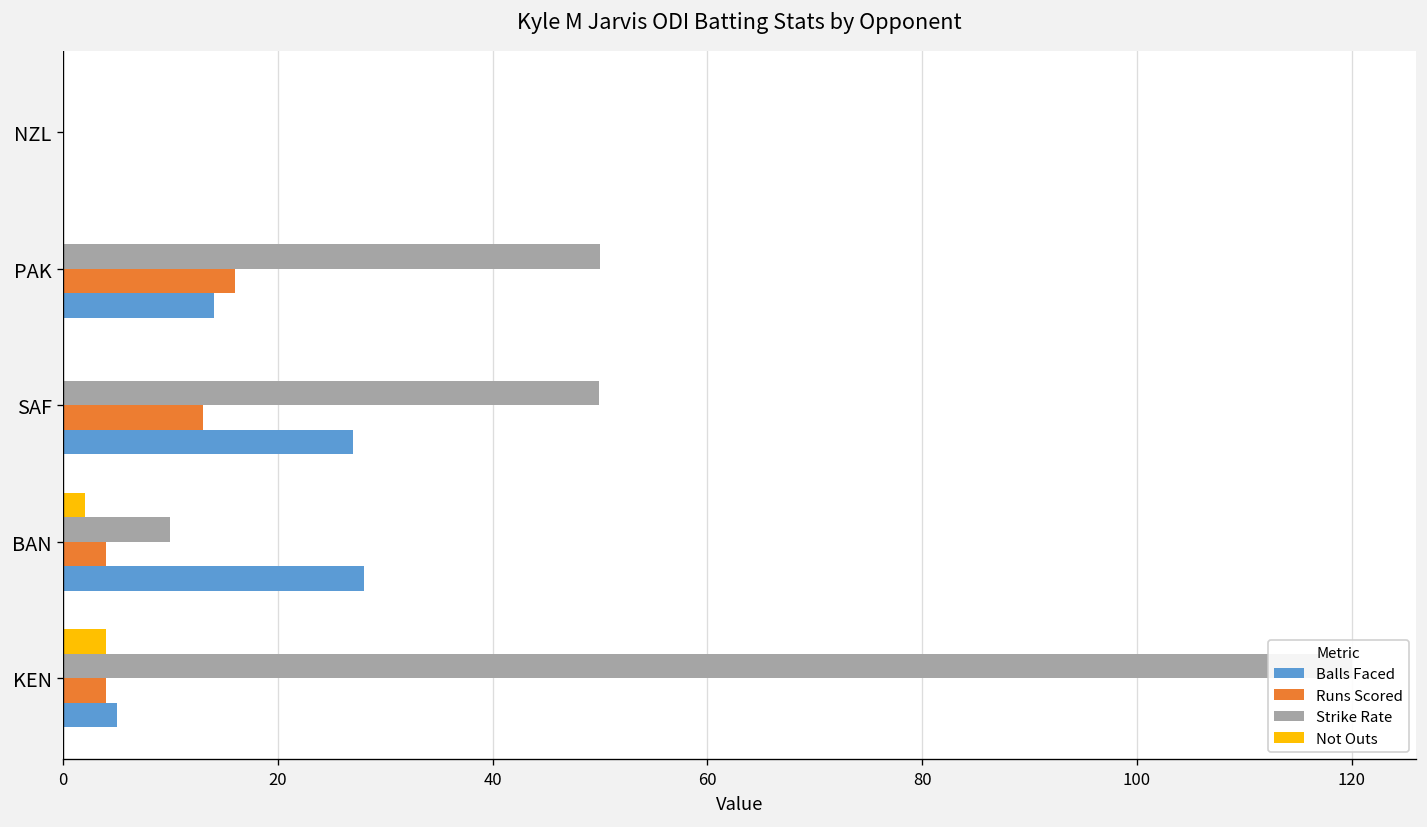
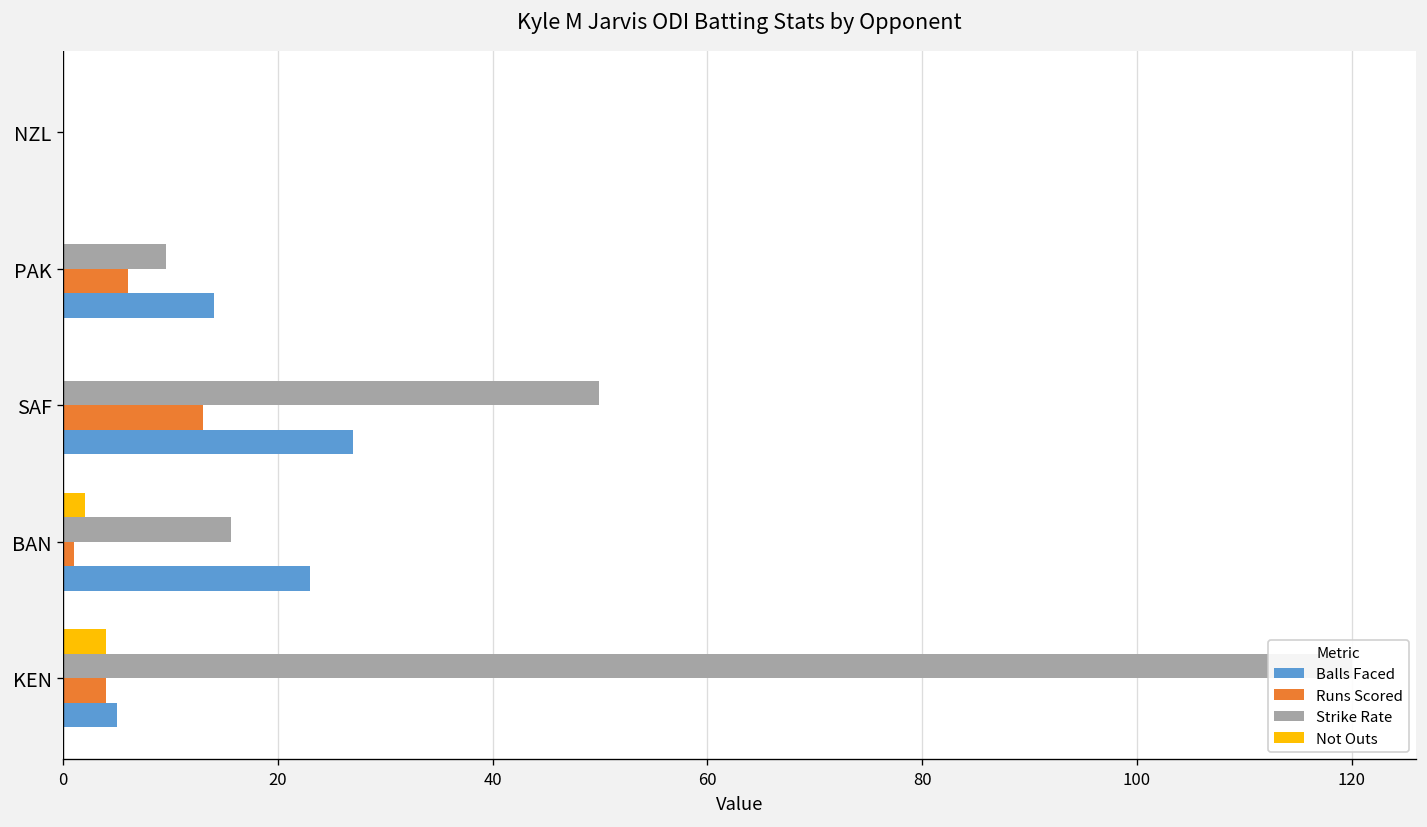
Strike Rate, PAK: 50 -> 10
Runs Scored, PAK: 16 -> 6
Strike Rate, BAN: 10 -> 16
Runs Scored, BAN: 4 -> 1
Balls Faced, BAN: 28 -> 23
